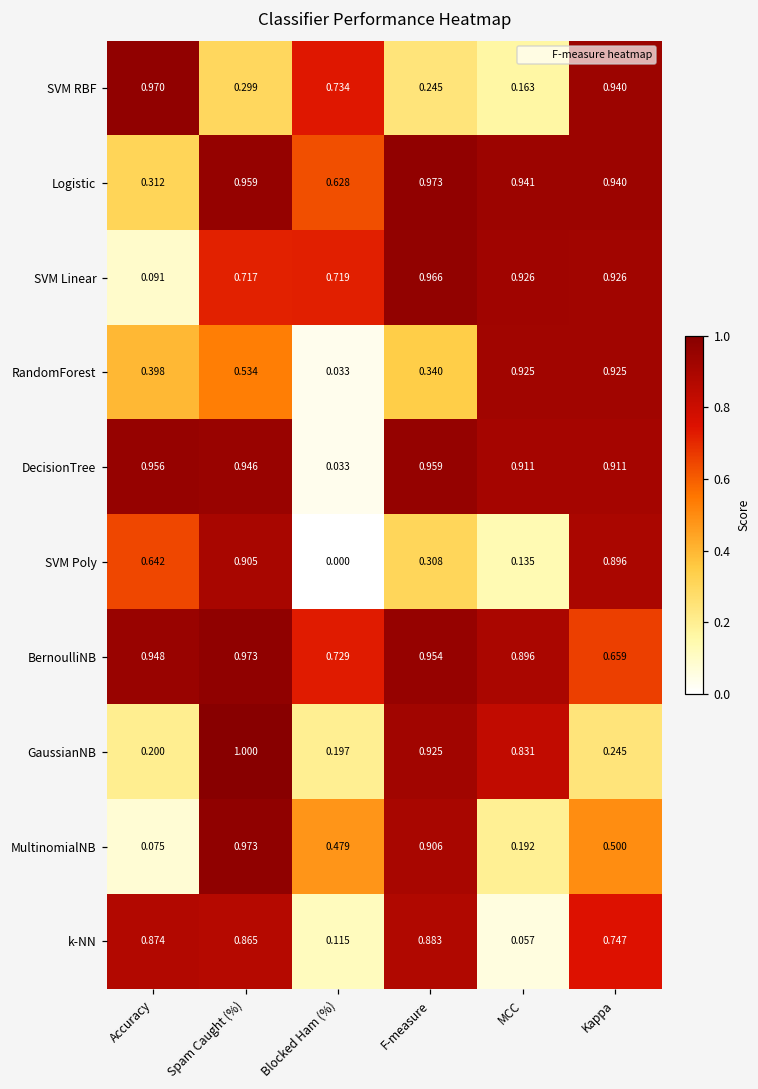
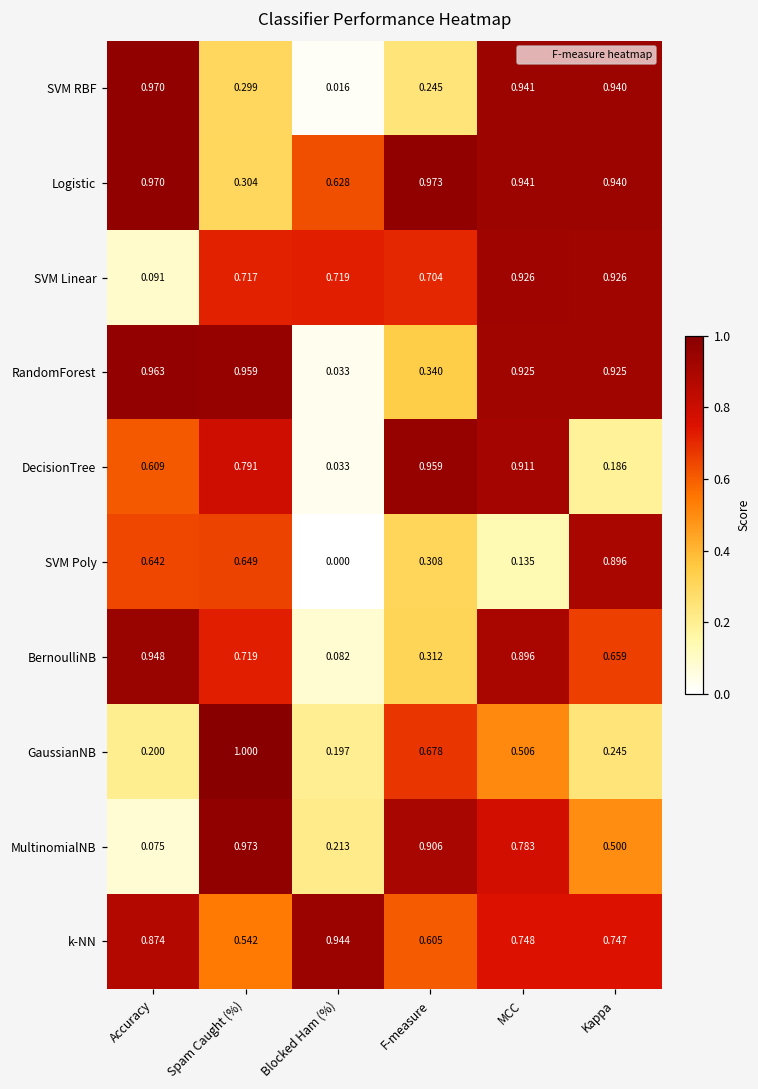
SVM RBF, Blocked Ham (%): 0.734 -> 0.016
SVM RBF, MCC: 0.163 -> 0.941
Logistic, Accuracy: 0.312 -> 0.970
Logistic, Spam Caught (%): 0.959 -> 0.304
SVM Linear, F-measure: 0.966 -> 0.704
RandomForest, Accuracy: 0.398 -> 0.963
RandomForest, Spam Caught (%): 0.534 -> 0.959
DecisionTree, Accuracy: 0.956 -> 0.609
DecisionTree, Spam Caught (%): 0.946 -> 0.791
DecisionTree, Kappa: 0.911 -> 0.186
SVM Poly, Spam Caught (%): 0.905 -> 0.649
BernoulliNB, Spam Caught (%): 0.973 -> 0.719
BernoulliNB, Blocked Ham (%): 0.729 -> 0.082
BernoulliNB, F-measure: 0.954 -> 0.312
GaussianNB, F-measure: 0.925 -> 0.678
GaussianNB, MCC: 0.831 -> 0.506
MultinomialNB, Blocked Ham (%): 0.479 -> 0.213
MultinomialNB, MCC: 0.192 -> 0.783
k-NN, Spam Caught (%): 0.865 -> 0.542
k-NN, Blocked Ham (%): 0.115 -> 0.944
k-NN, F-measure: 0.883 -> 0.605
k-NN, MCC: 0.057 -> 0.748
